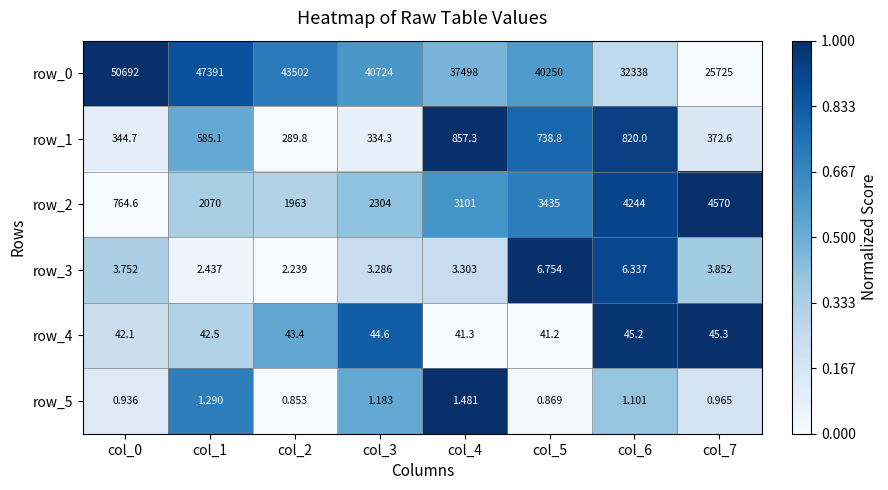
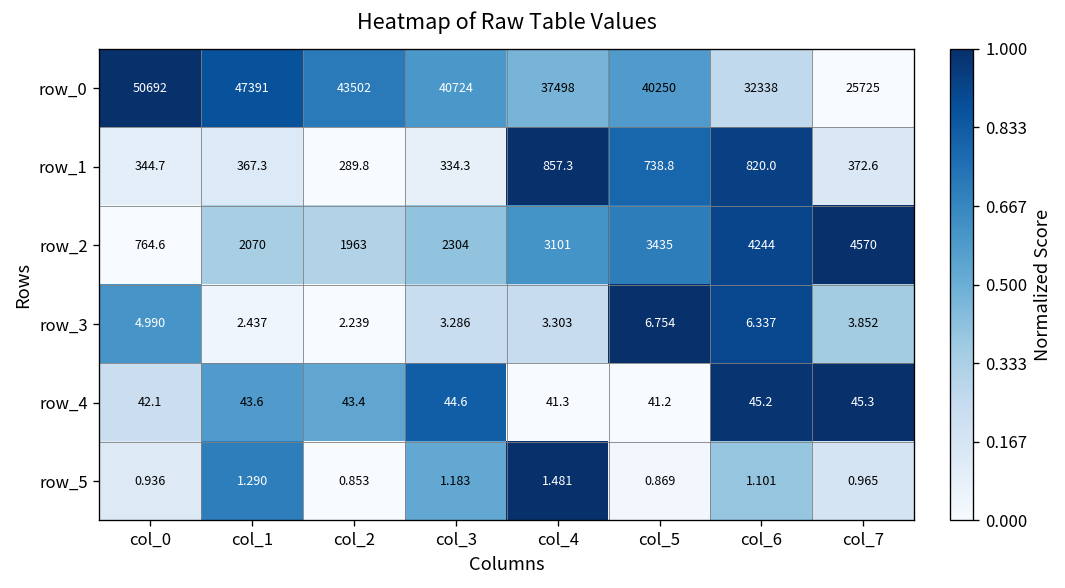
row_1, col_1: 585.1 -> 367.3
row_3, col_0: 3.752 -> 4.990
row_4, col_1: 42.5 -> 43.6
